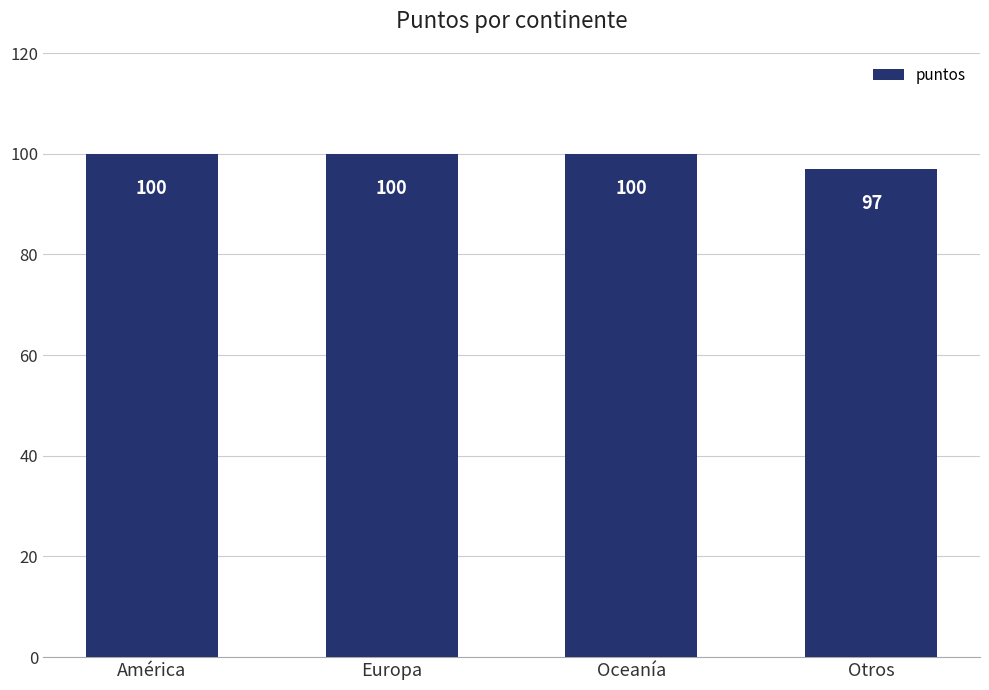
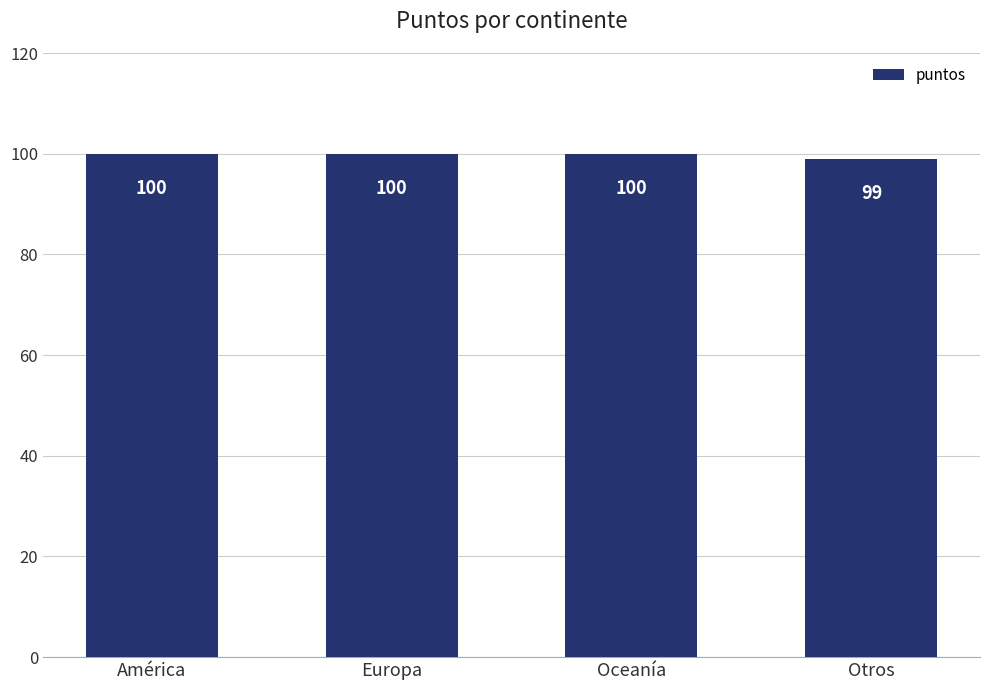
Otros: 97 -> 99
